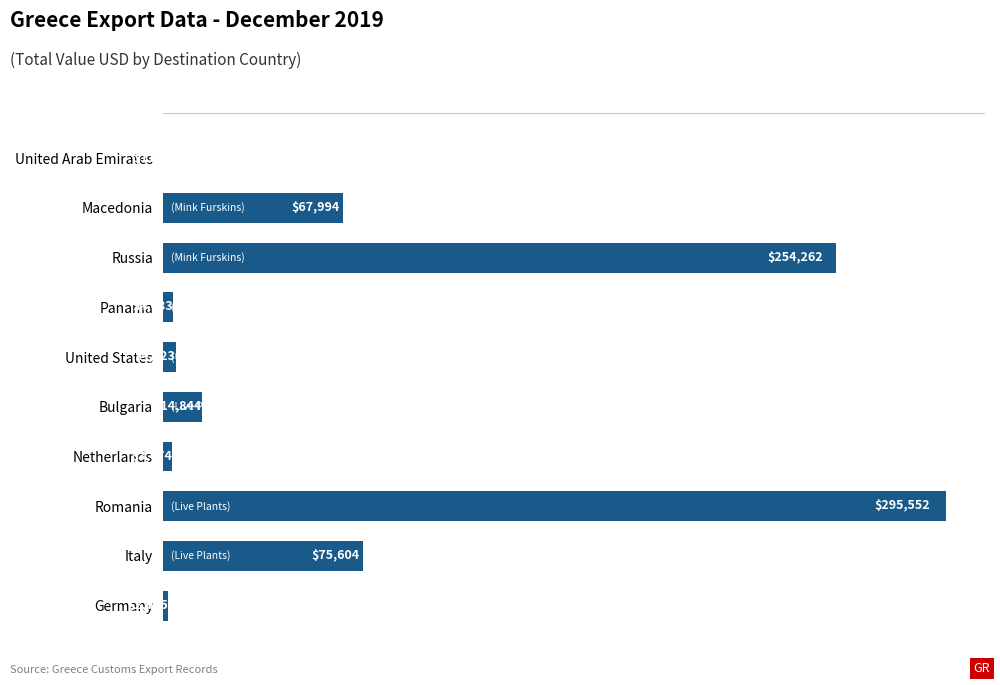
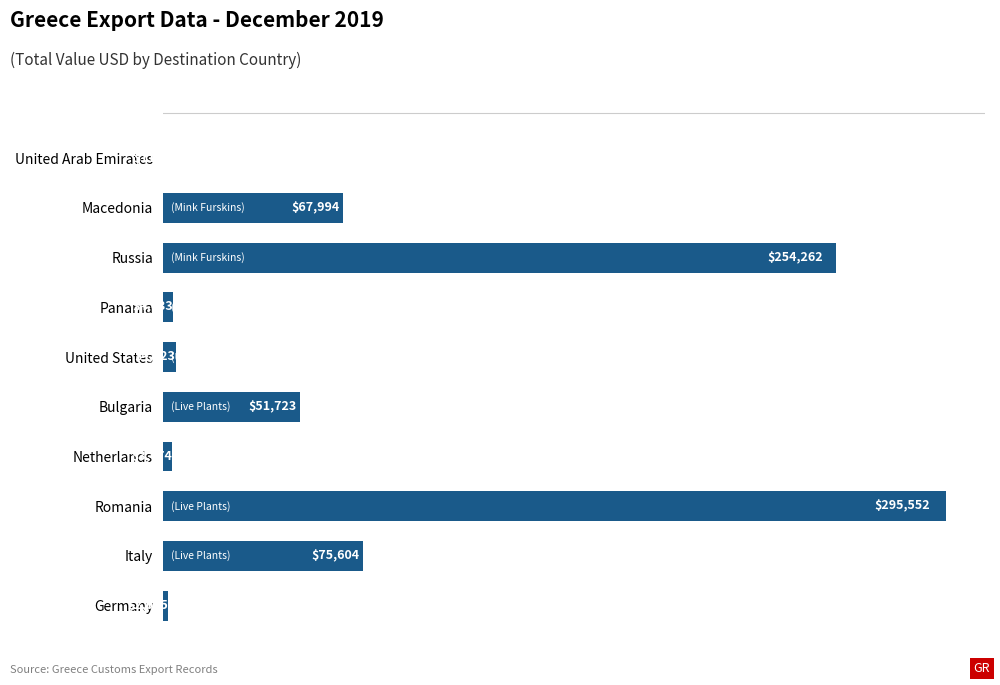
Bulgaria: $14,844 -> $51,723
